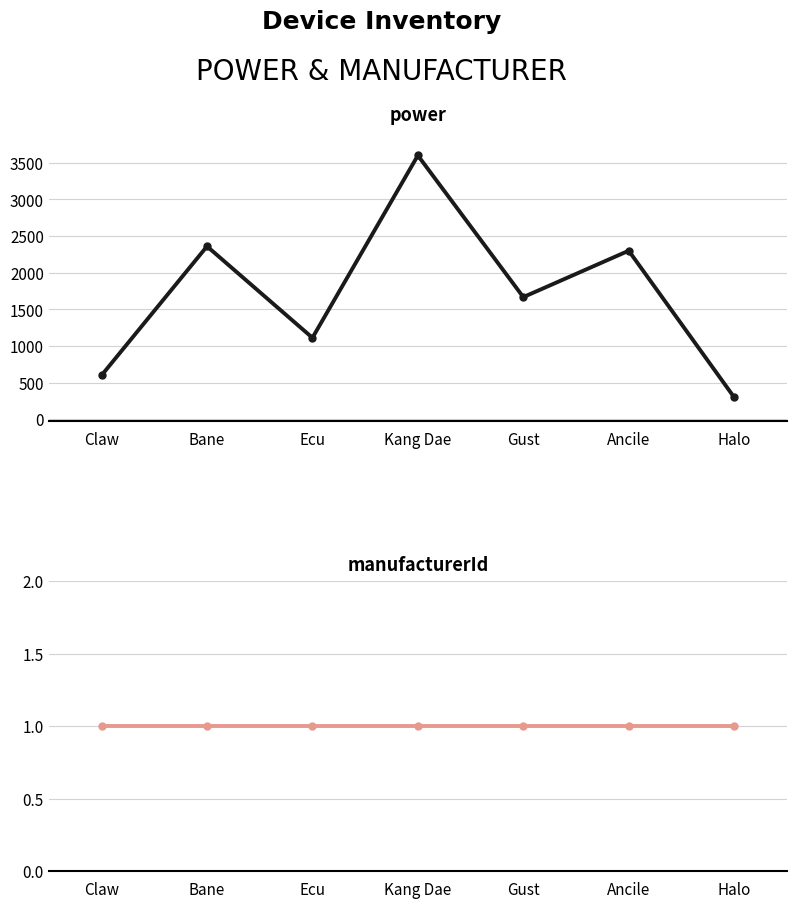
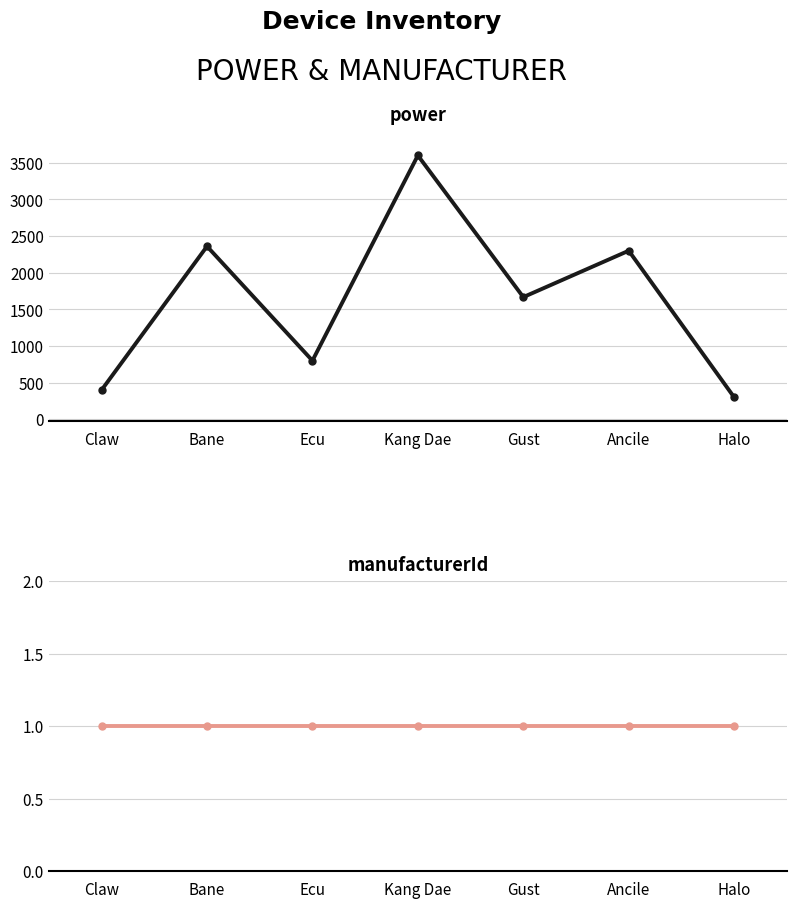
power, Claw: 600 -> 400
power, Ecu: 1100 -> 800
